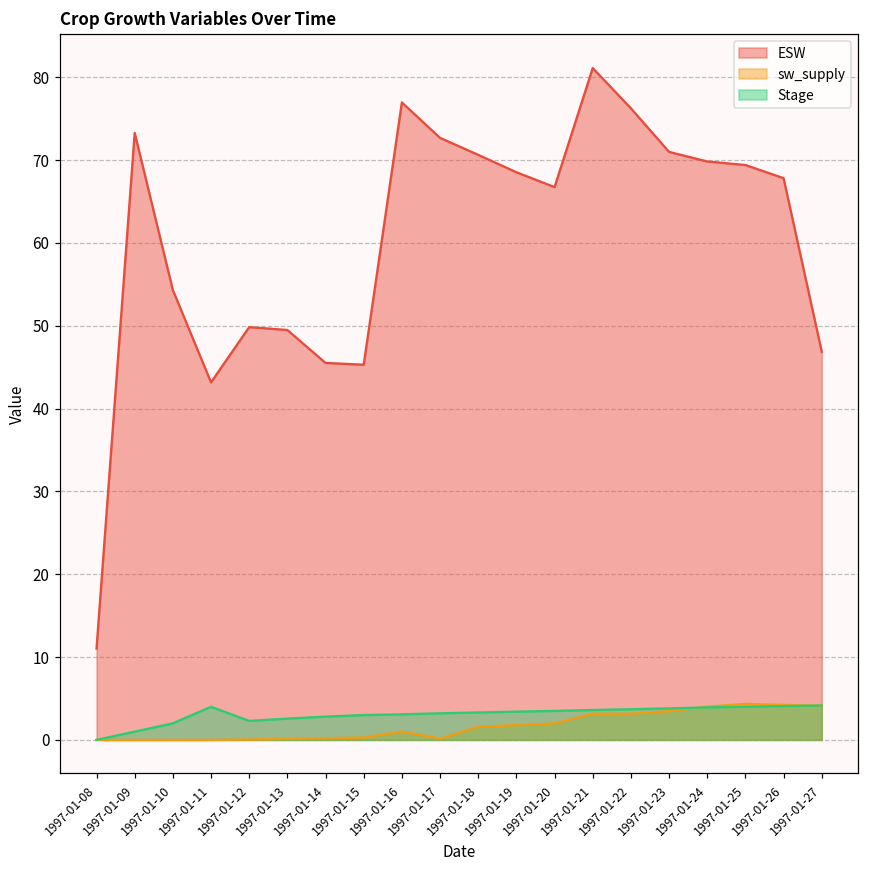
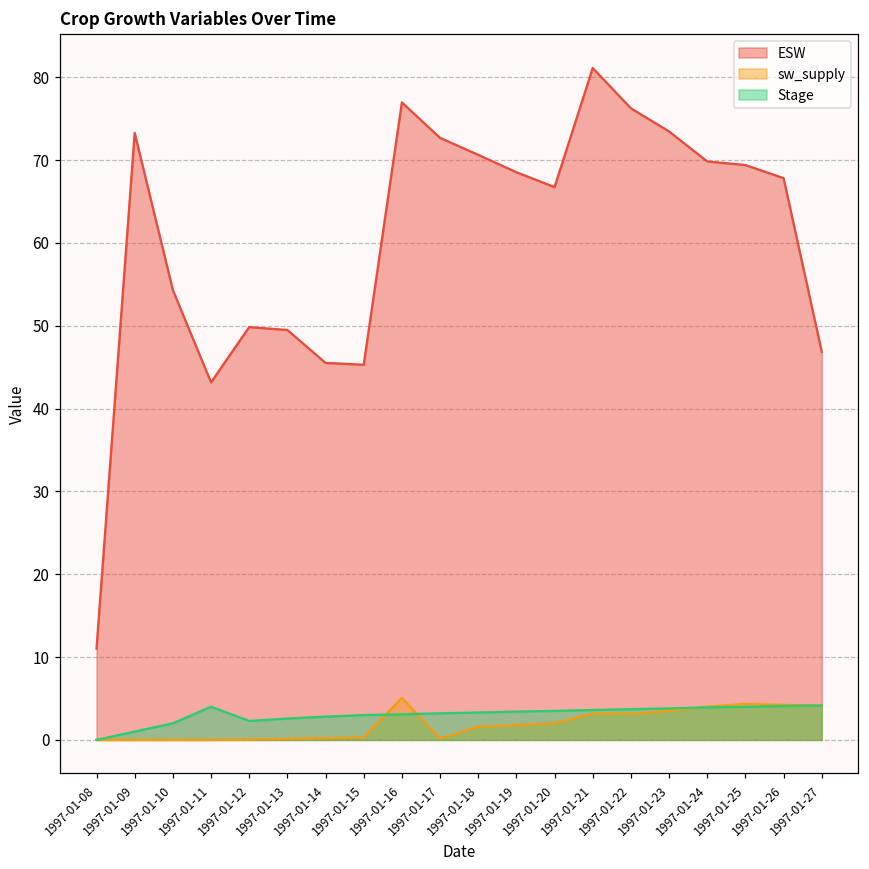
sw_supply, 1997-01-16: 1 -> 5
ESW, 1997-01-23: 71 -> 73
